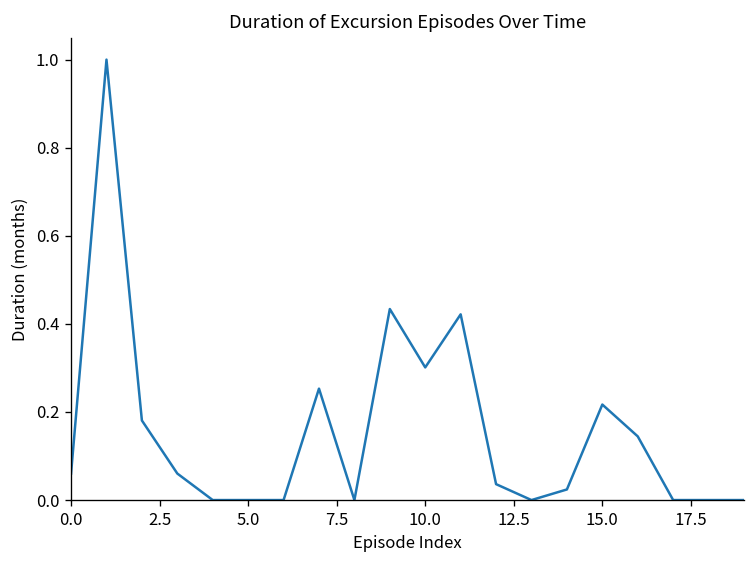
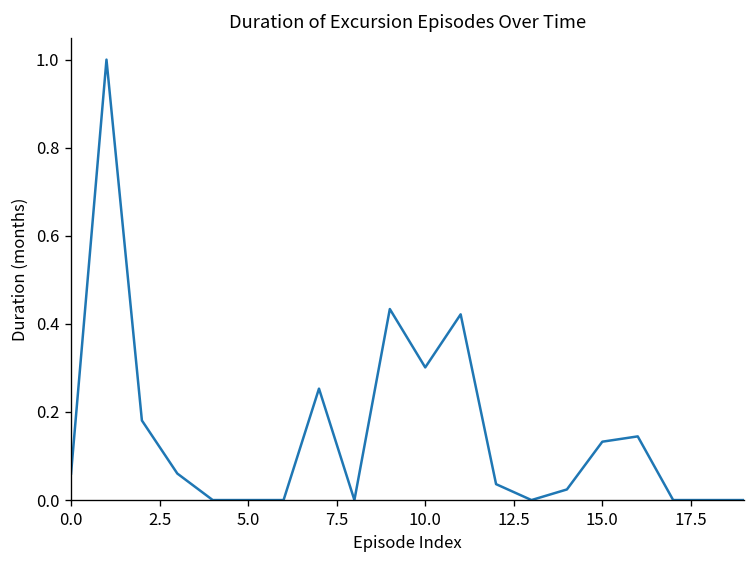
15.0: 0.22 -> 0.13
